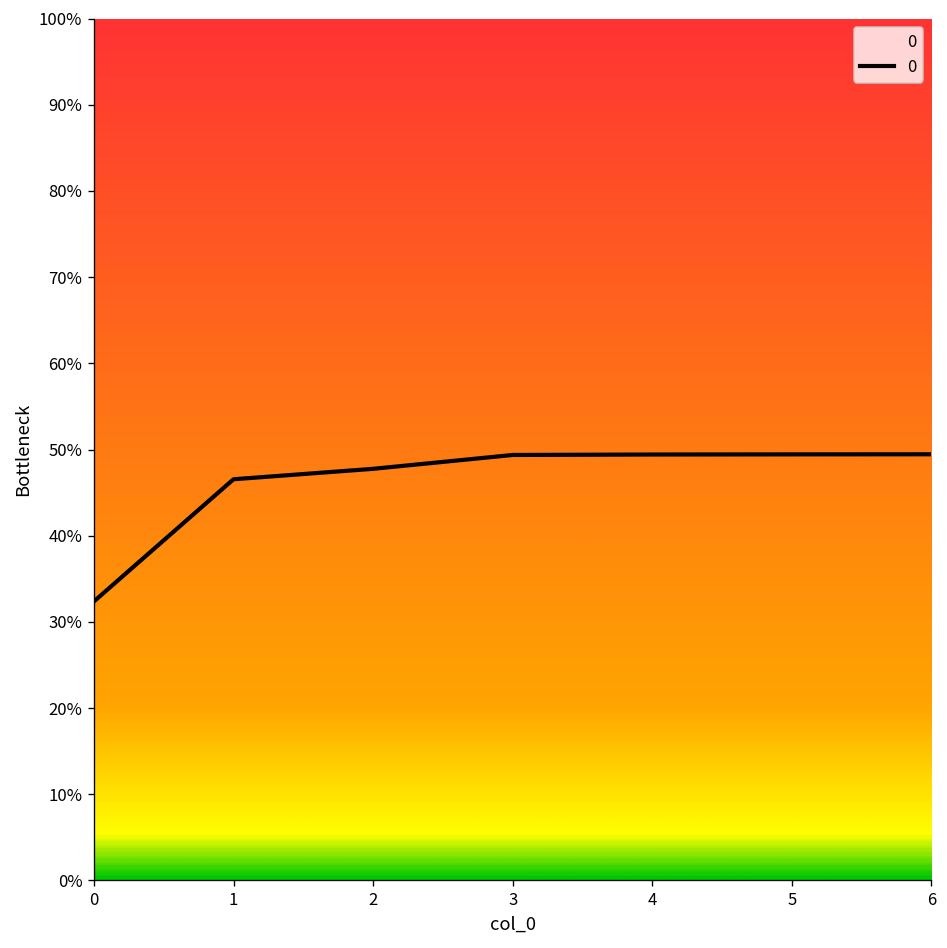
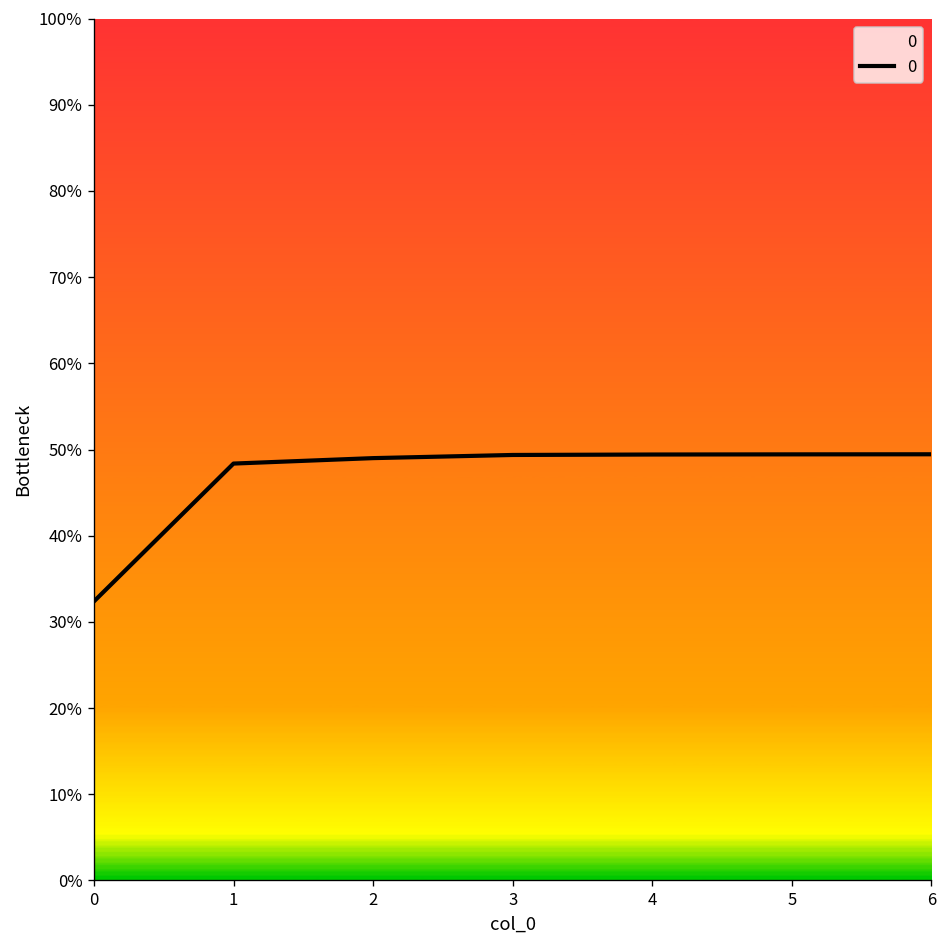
1: 47% -> 48%
2: 48% -> 49%
